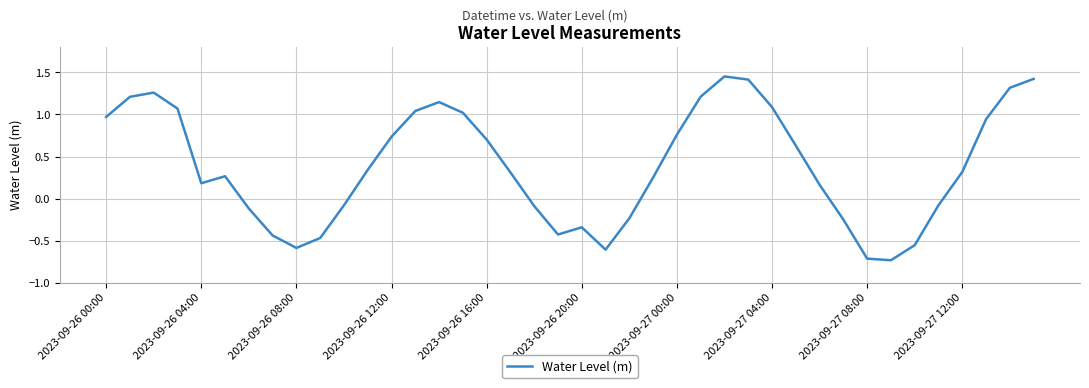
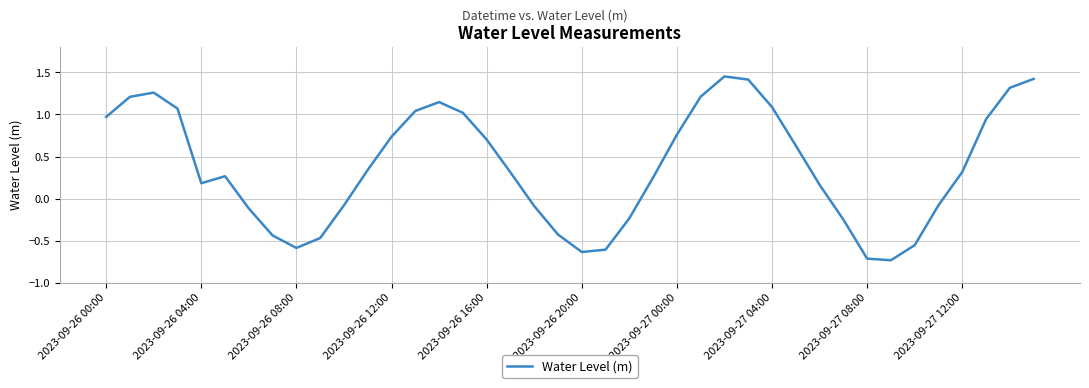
2023-09-26 20:00: -0.3 -> -0.6
